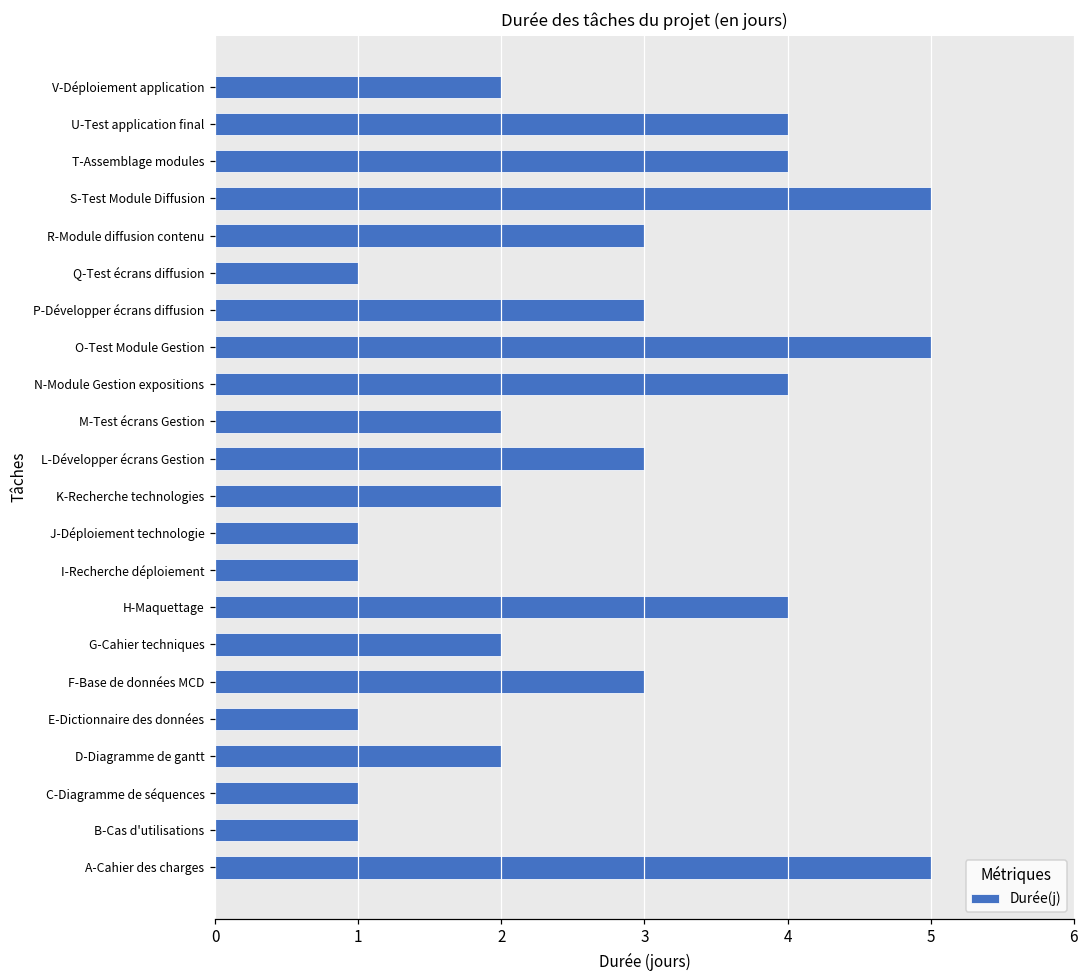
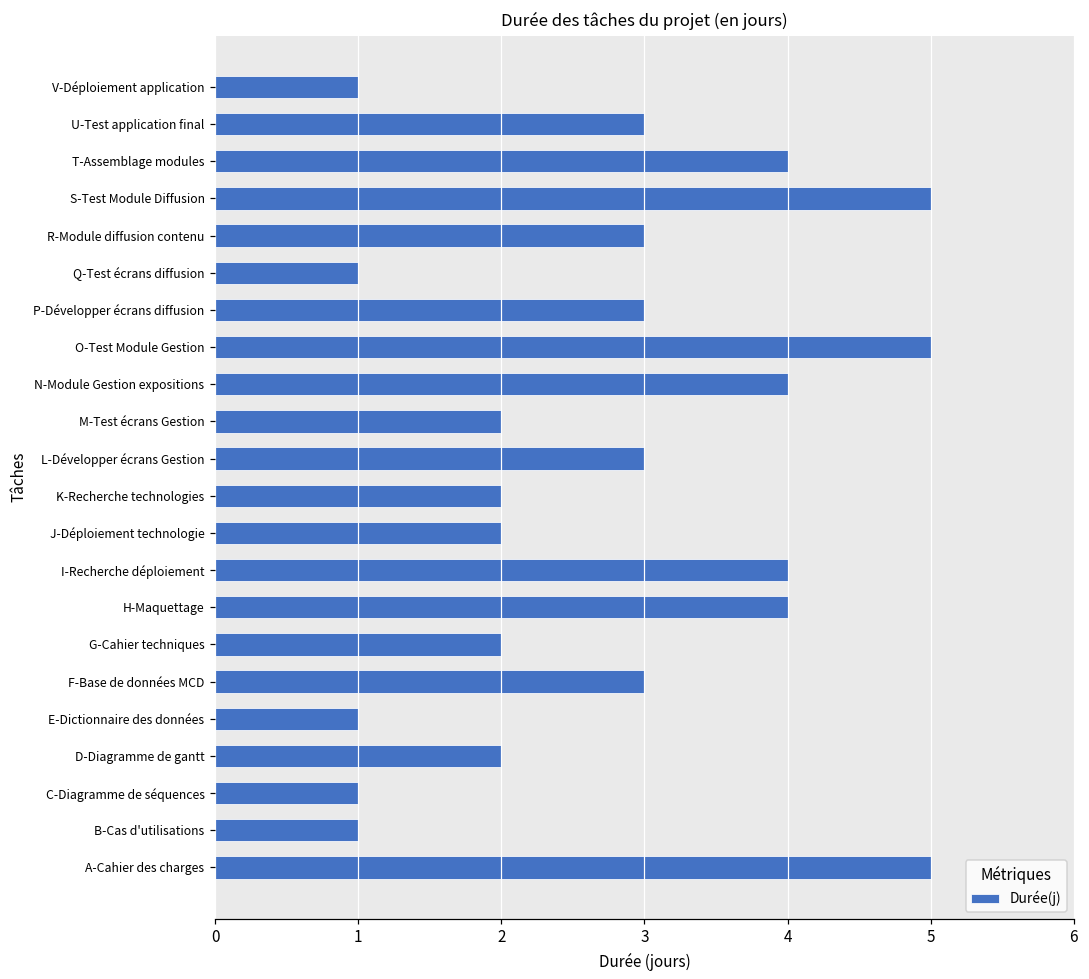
V-Déploiement application: 2 -> 1
U-Test application final: 4 -> 3
J-Déploiement technologie: 1 -> 2
I-Recherche déploiement: 1 -> 4
